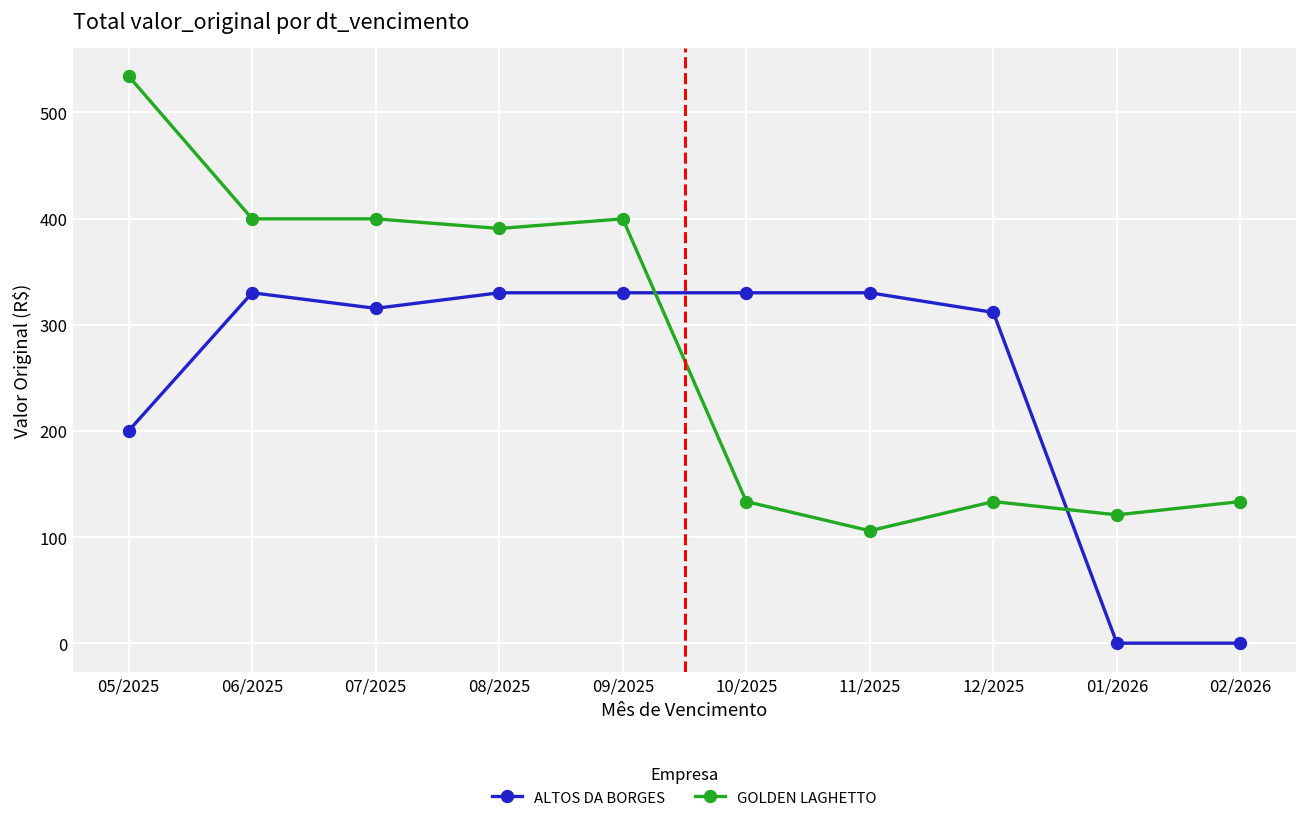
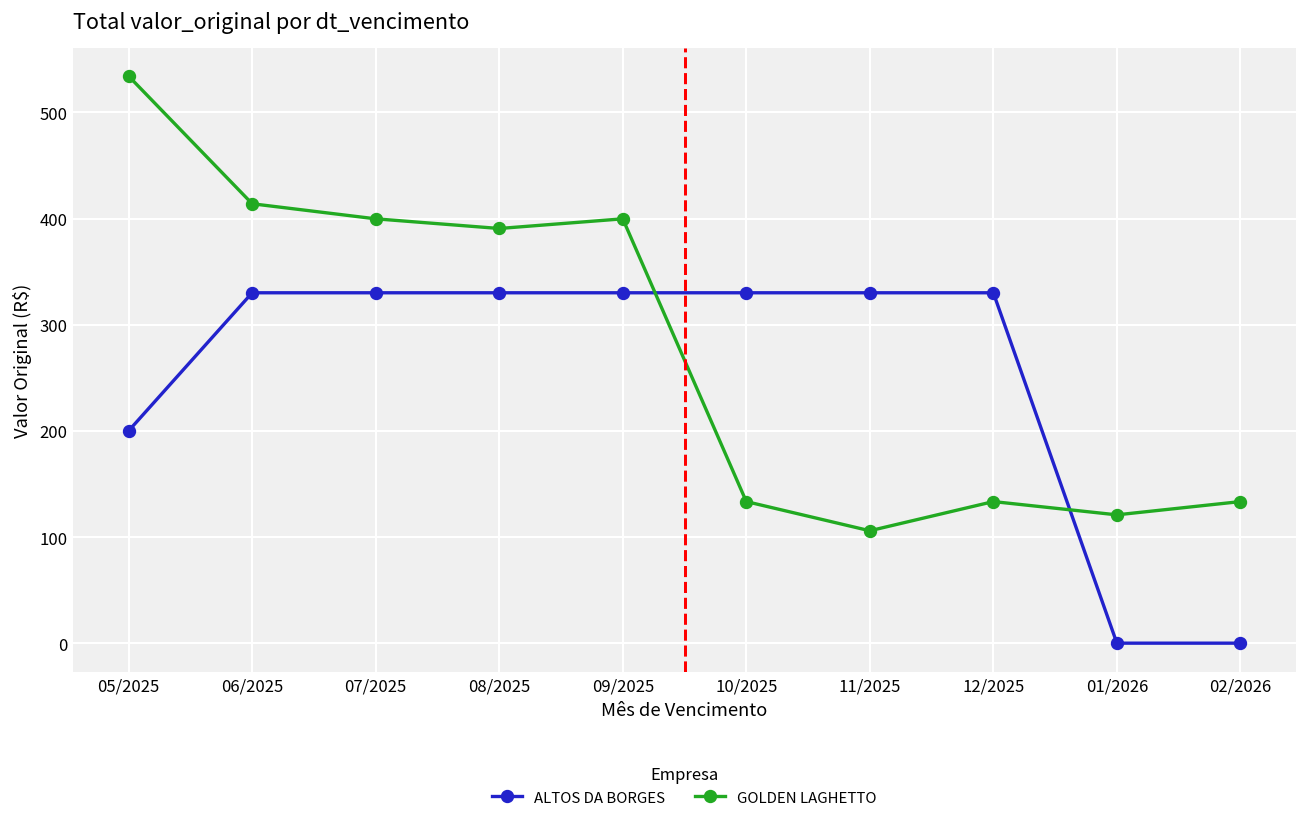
GOLDEN LAGHETTO, 06/2025: 400 -> 410
ALTOS DA BORGES, 07/2025: 320 -> 330
ALTOS DA BORGES, 12/2025: 310 -> 330
